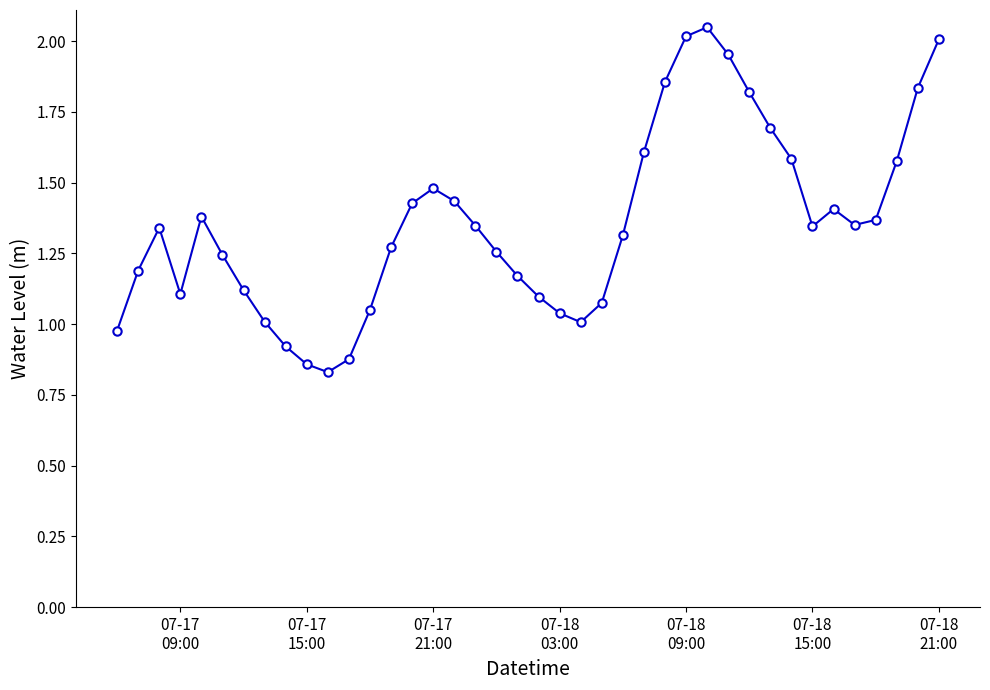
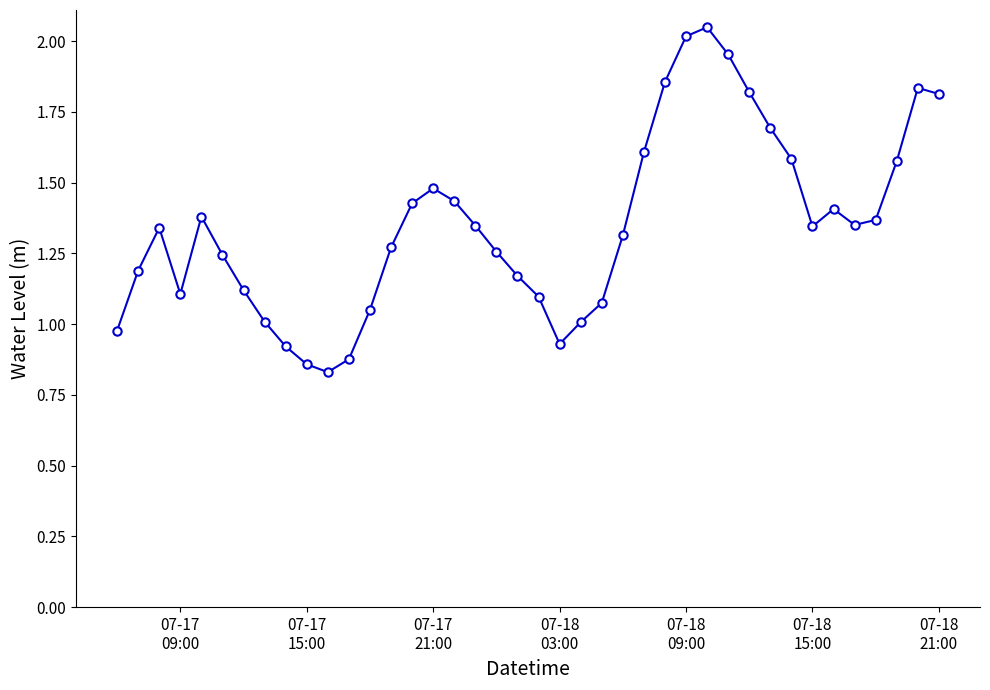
07-18 03:00: 1.04 -> 0.93
07-18 21:00: 2.01 -> 1.81
